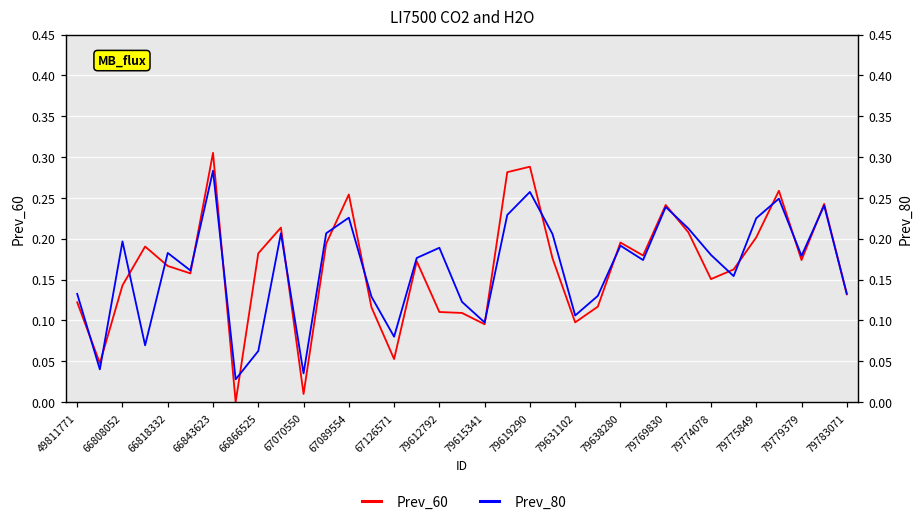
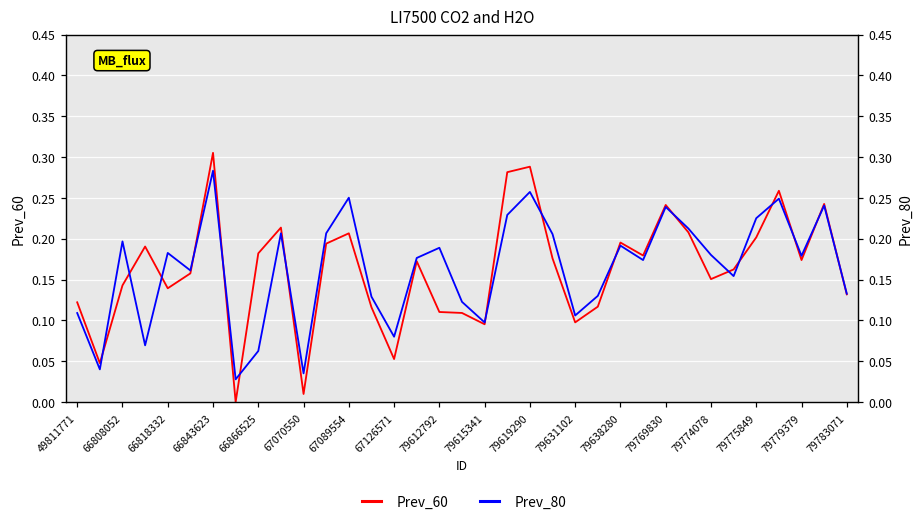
Prev_60, 66818332: 0.17 -> 0.14
Prev_60, 67089554: 0.25 -> 0.21
Prev_80, 49811771: 0.13 -> 0.11
Prev_80, 67089554: 0.23 -> 0.25
